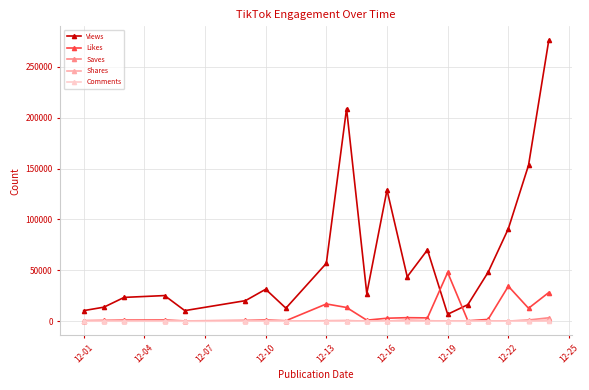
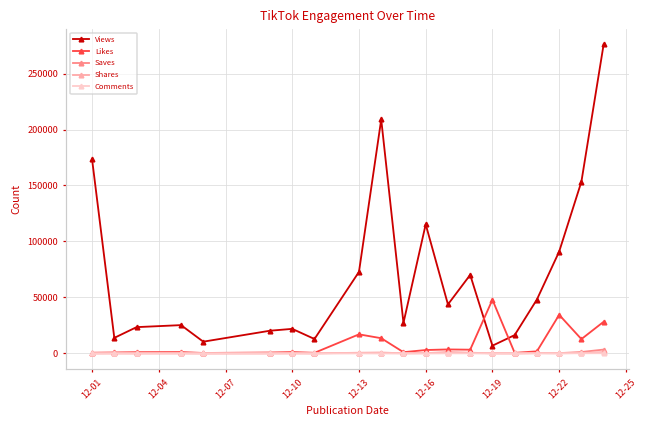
Views, 12-01: 10000 -> 173000
Views, 12-10: 31000 -> 22000
Views, 12-13: 57000 -> 73000
Views, 12-16: 129000 -> 115000
